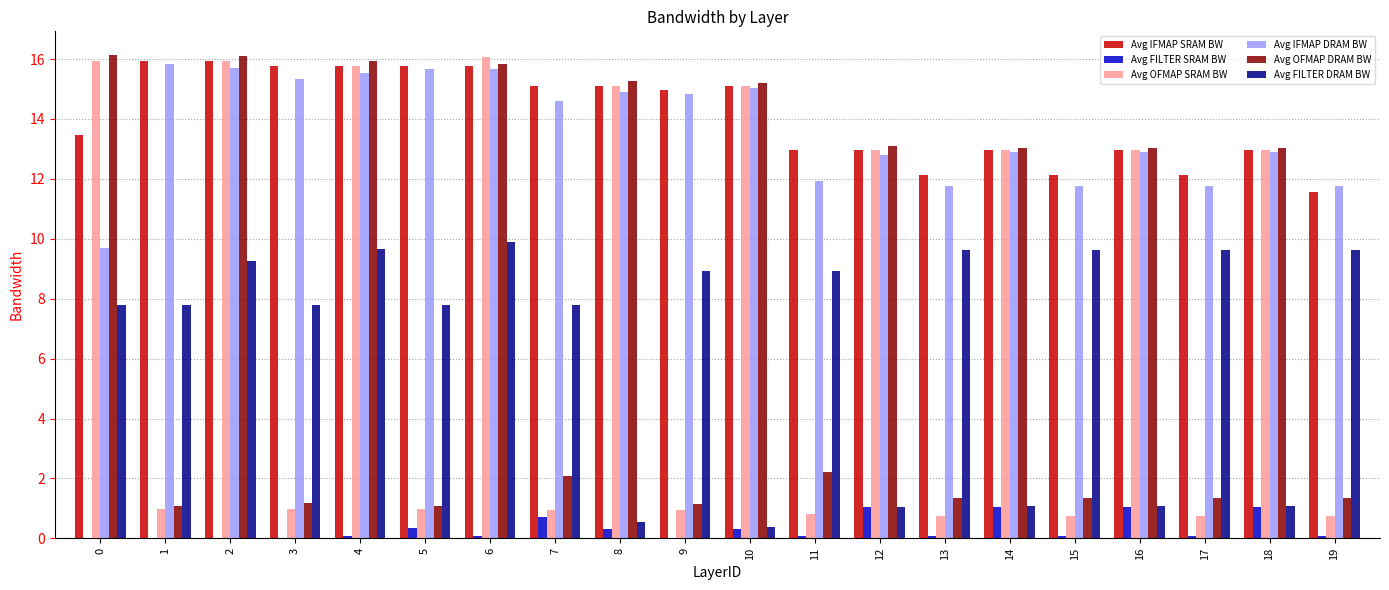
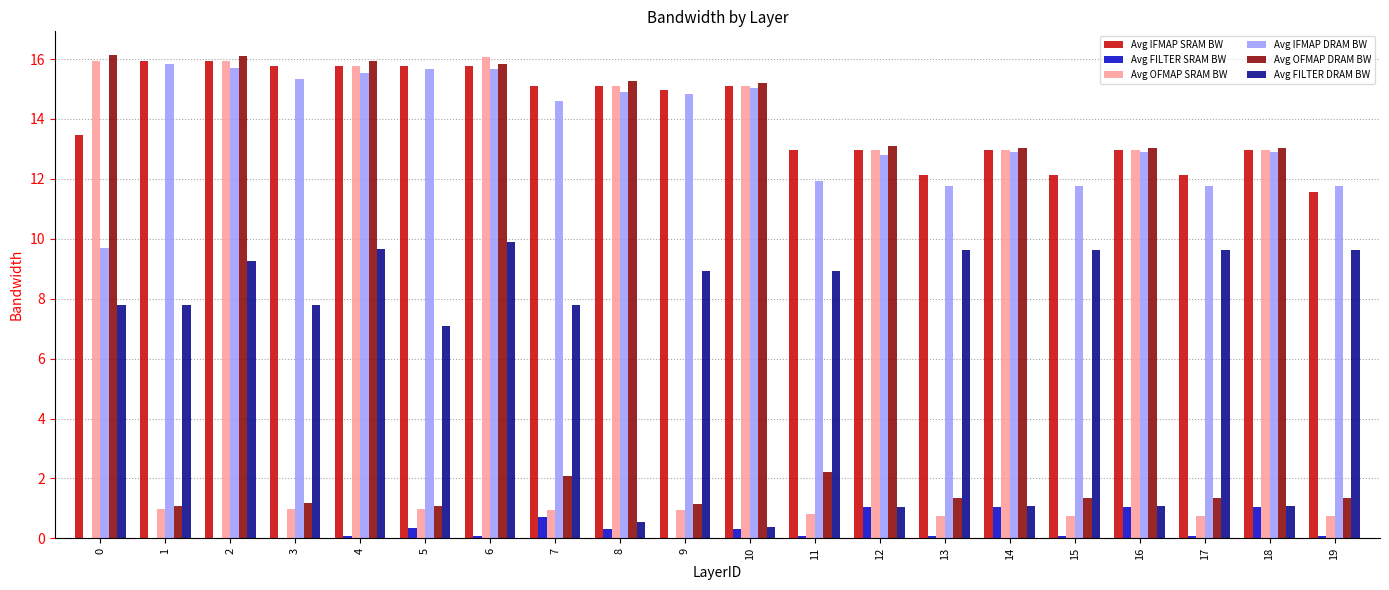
Avg FILTER DRAM BW, 5: 7.8 -> 7.1
